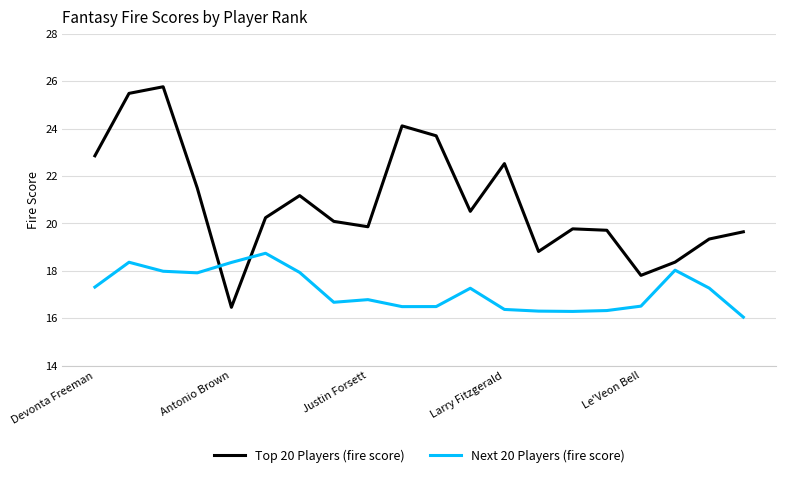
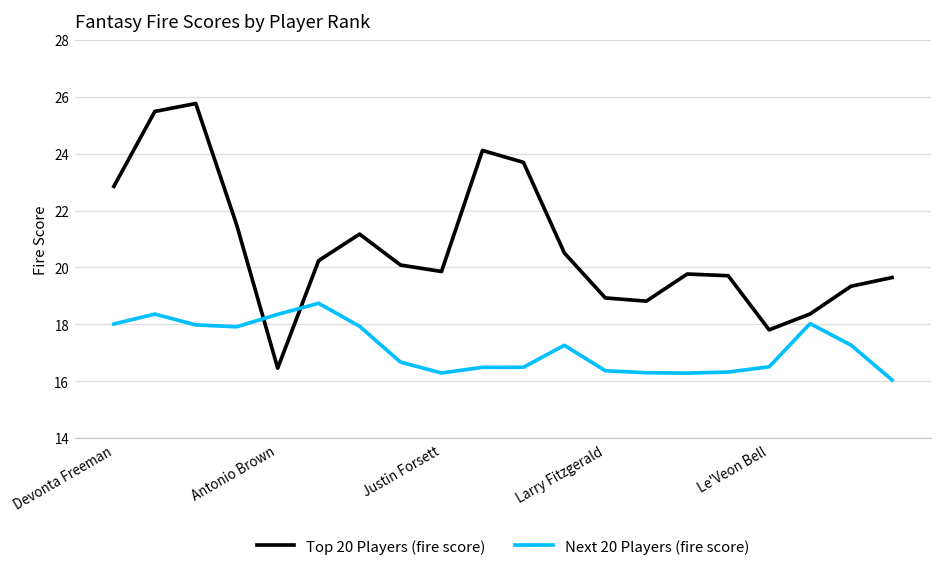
Next 20 Players (fire score), Devonta Freeman: 17.3 -> 18.0
Next 20 Players (fire score), Justin Forsett: 16.8 -> 16.3
Top 20 Players (fire score), Larry Fitzgerald: 22.5 -> 18.9
